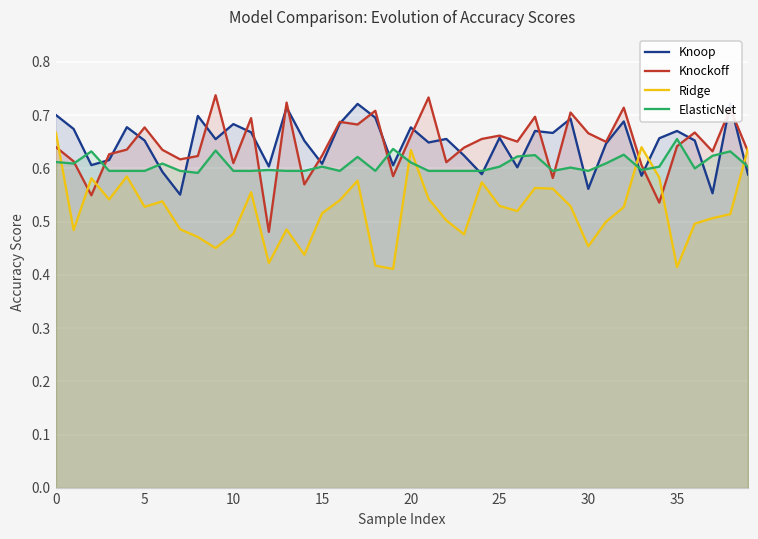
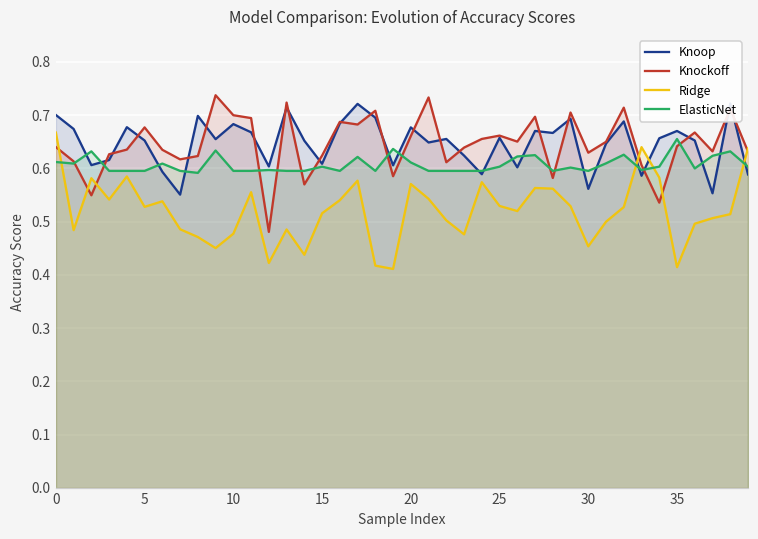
Knockoff, 10: 0.61 -> 0.70
Ridge, 20: 0.63 -> 0.57
Knockoff, 30: 0.67 -> 0.63
